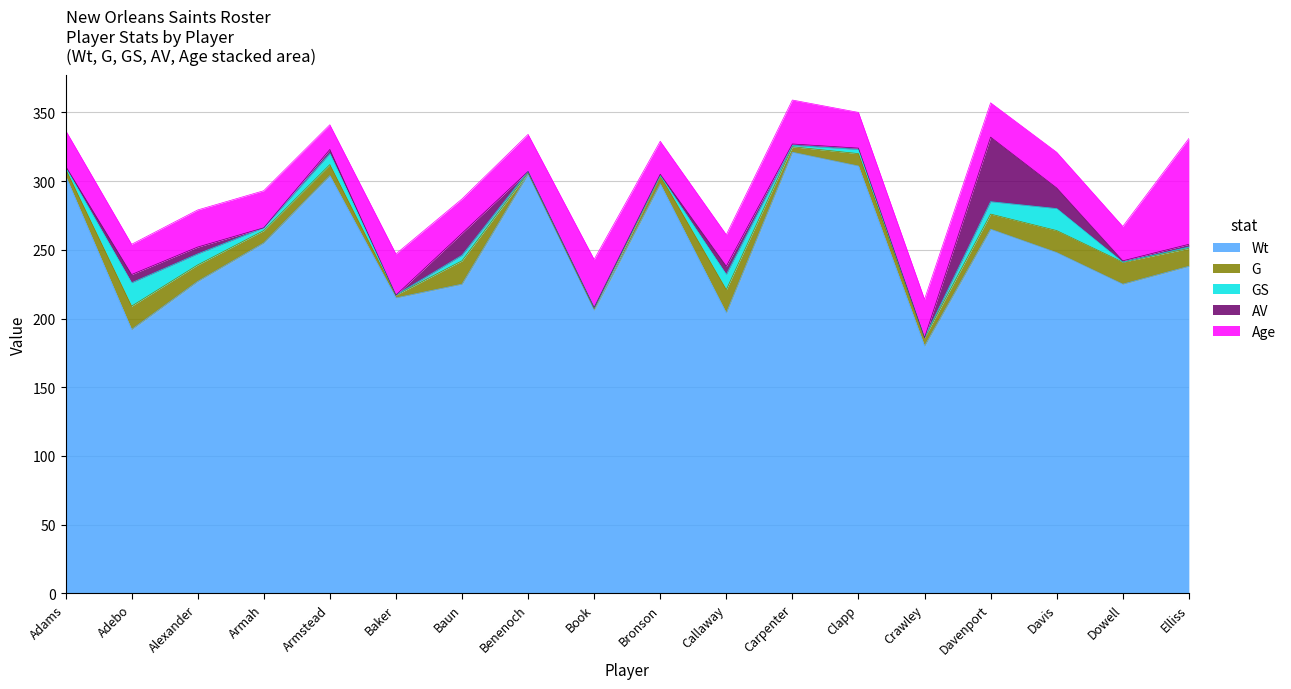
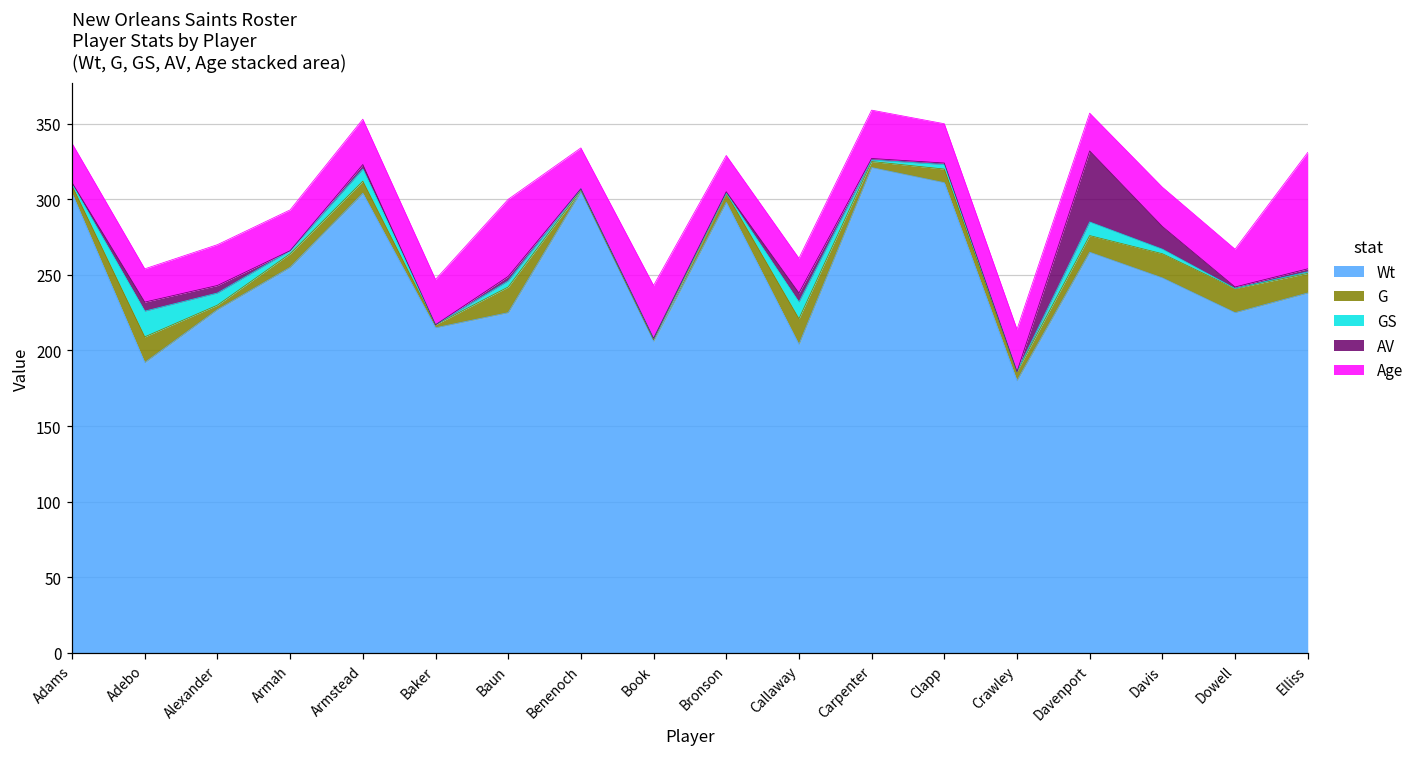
G, Alexander: 12 -> 3
Age, Armstead: 18 -> 30
AV, Baun: 16 -> 3
Age, Baun: 25 -> 51
GS, Davis: 16 -> 3
